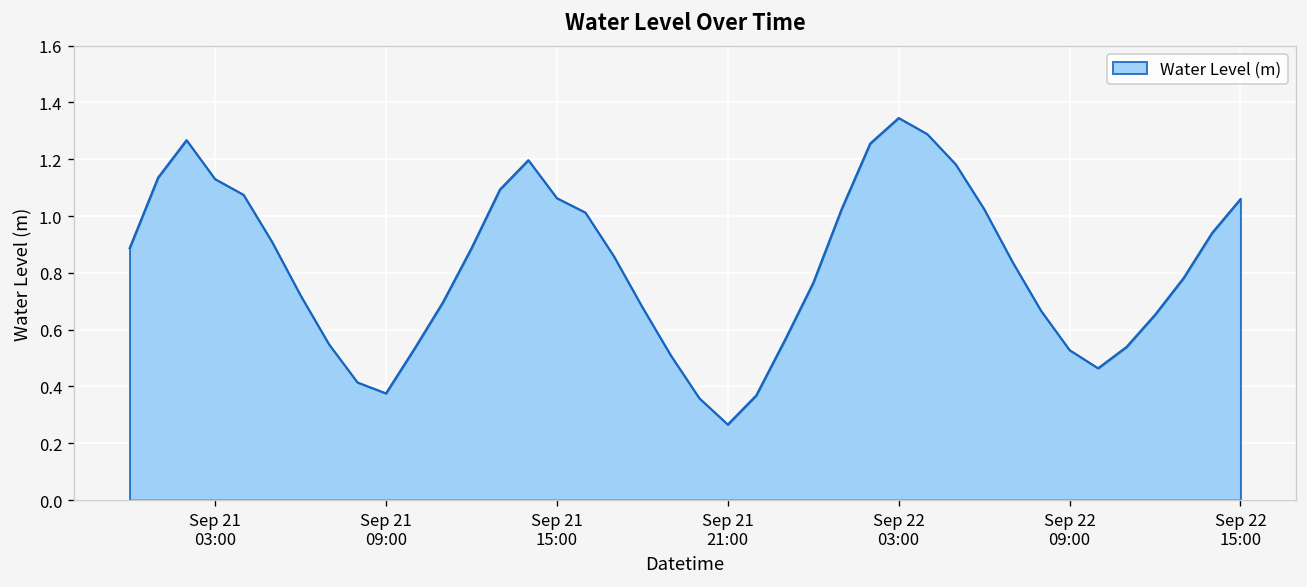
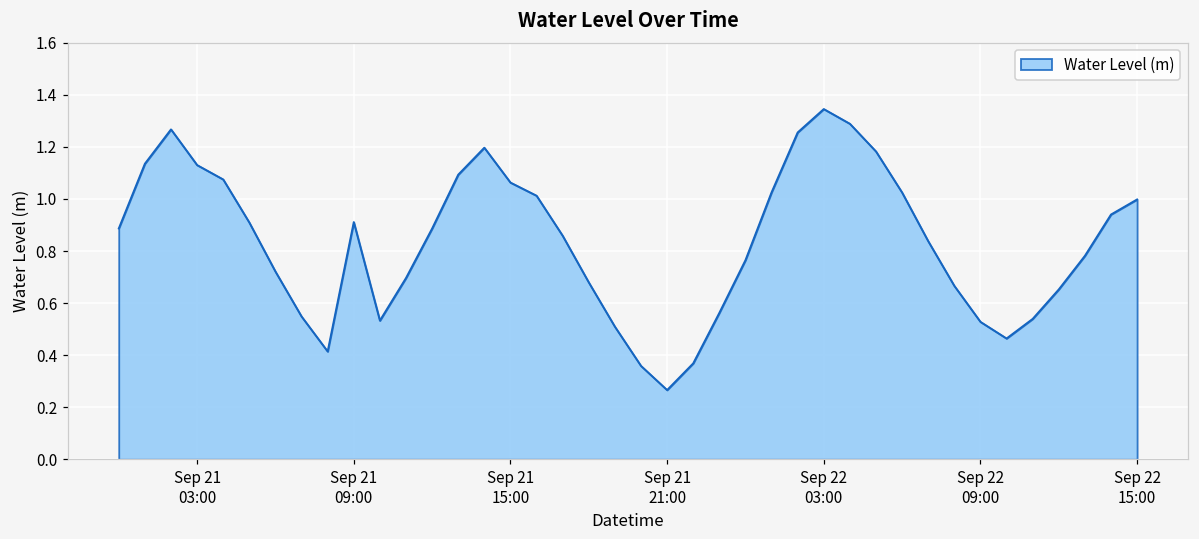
Sep 21 09:00: 0.38 -> 0.91
Sep 22 15:00: 1.06 -> 1.00
